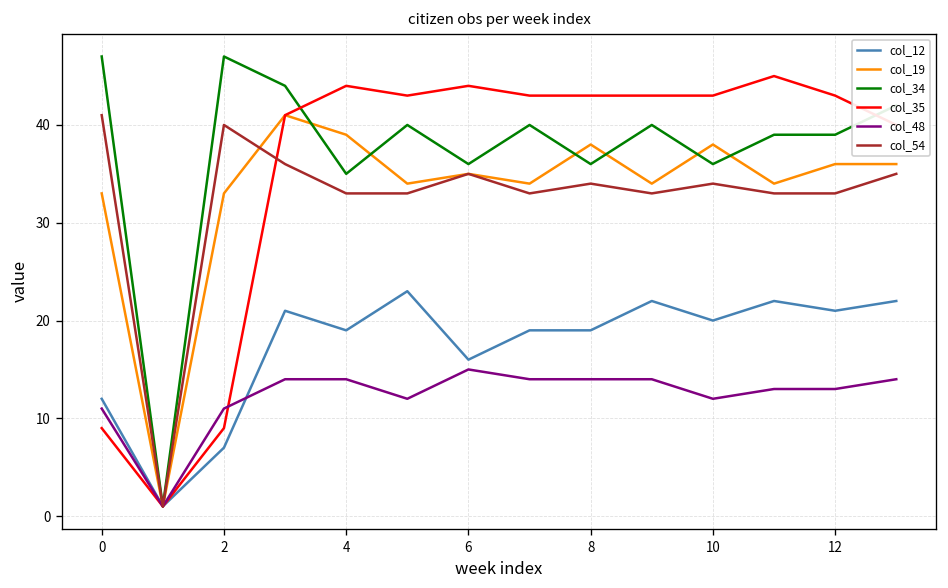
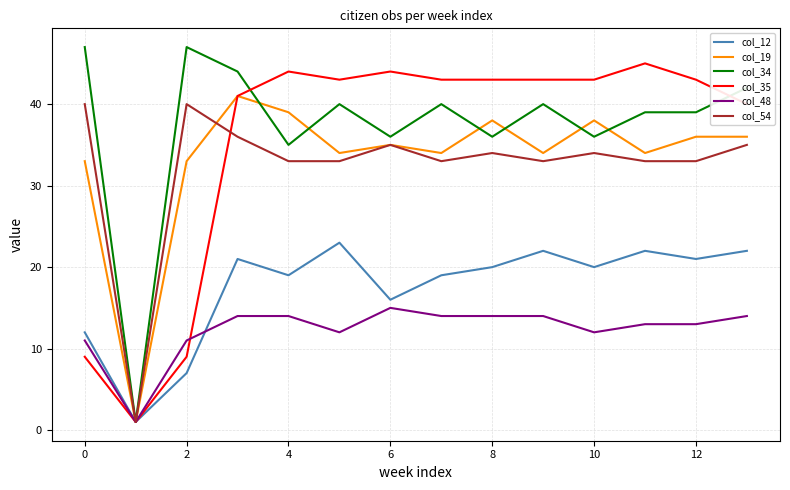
col_54, 0: 41 -> 40
col_12, 8: 19 -> 20
